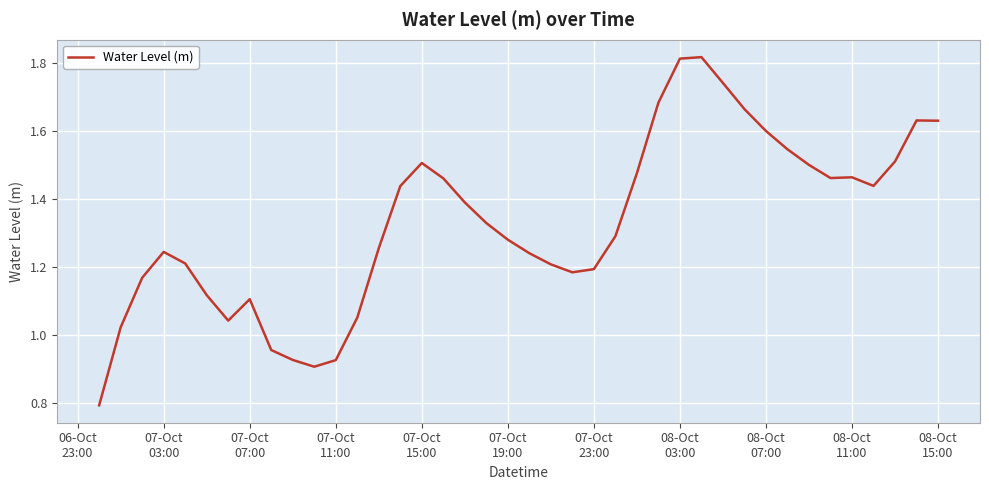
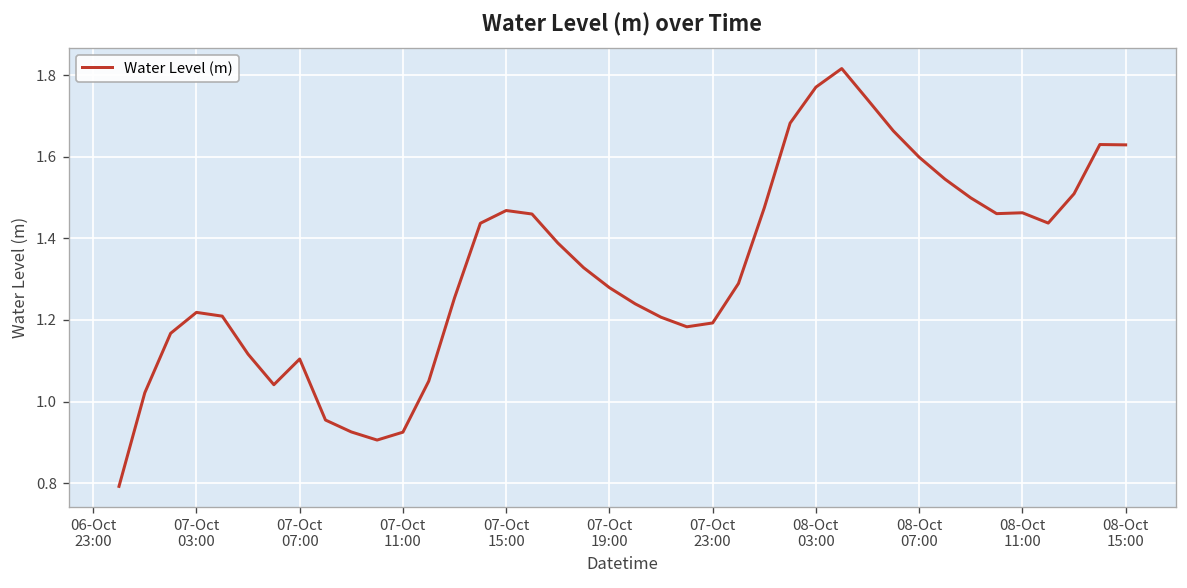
07-Oct 03:00: 1.24 -> 1.22
07-Oct 15:00: 1.50 -> 1.47
08-Oct 03:00: 1.81 -> 1.77
